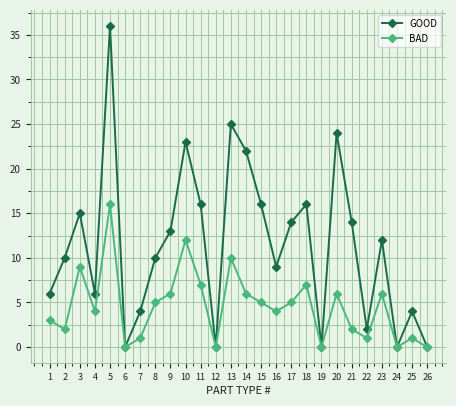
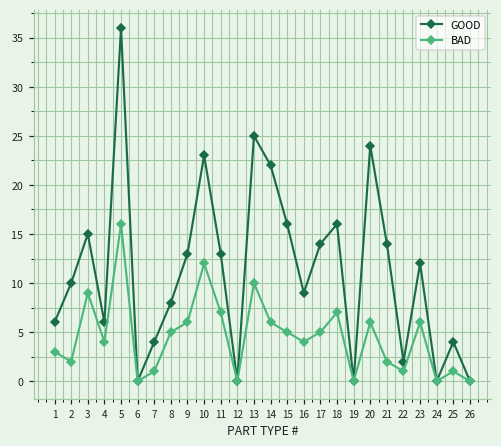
GOOD, 8: 10 -> 8
GOOD, 11: 16 -> 13
